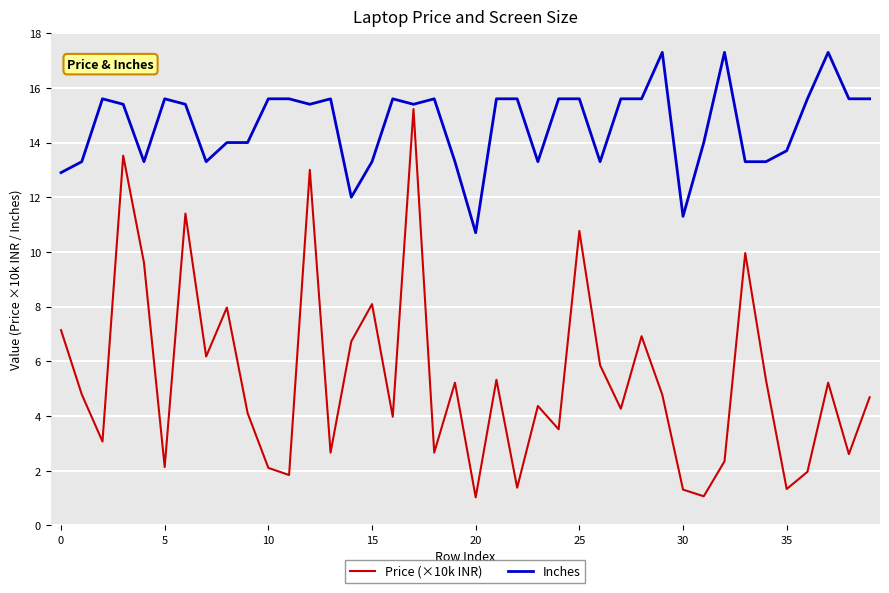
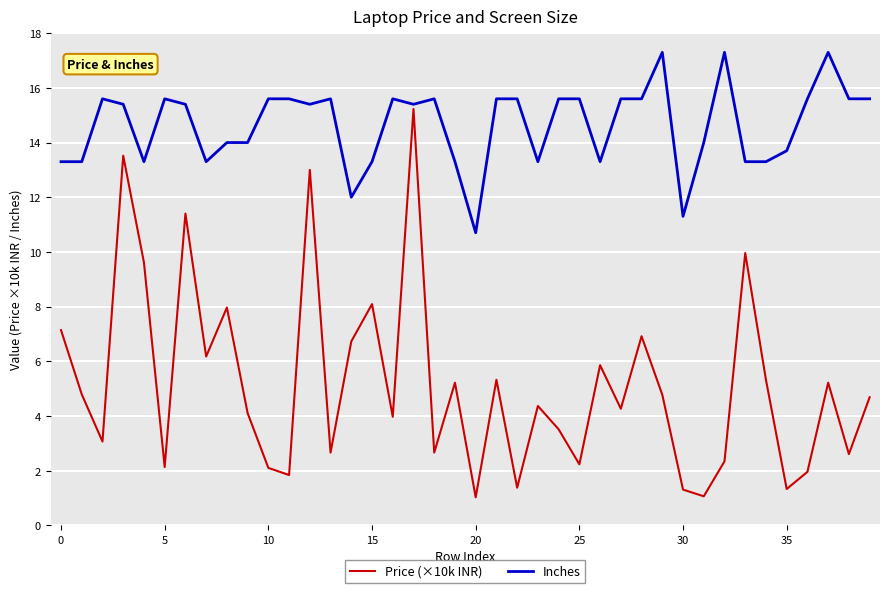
Inches, 0: 12.9 -> 13.3
Price (×10k INR), 25: 10.8 -> 2.2
